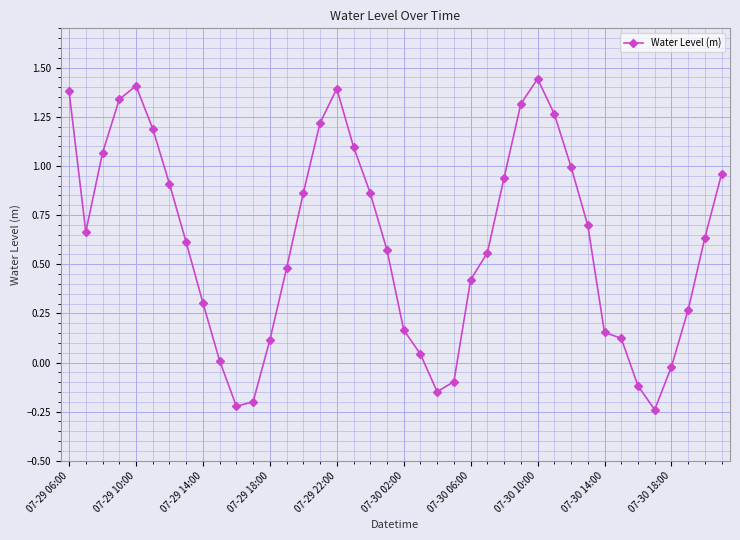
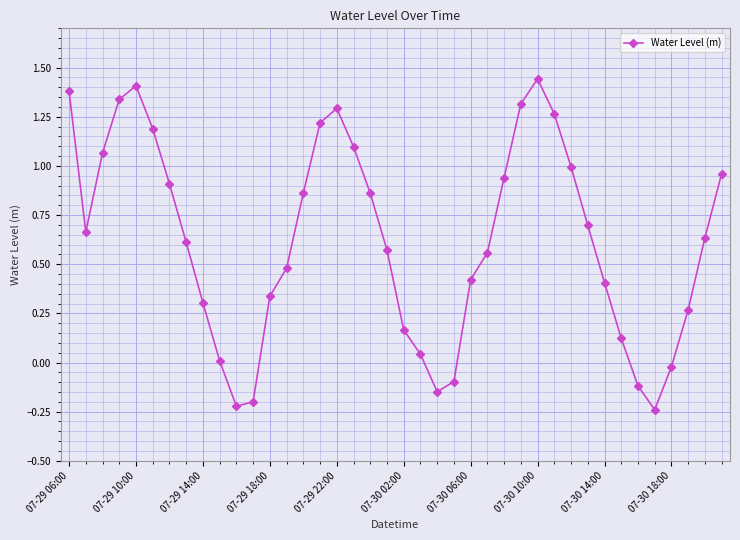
07-29 18:00: 0.11 -> 0.34
07-29 22:00: 1.39 -> 1.29
07-30 14:00: 0.15 -> 0.41
